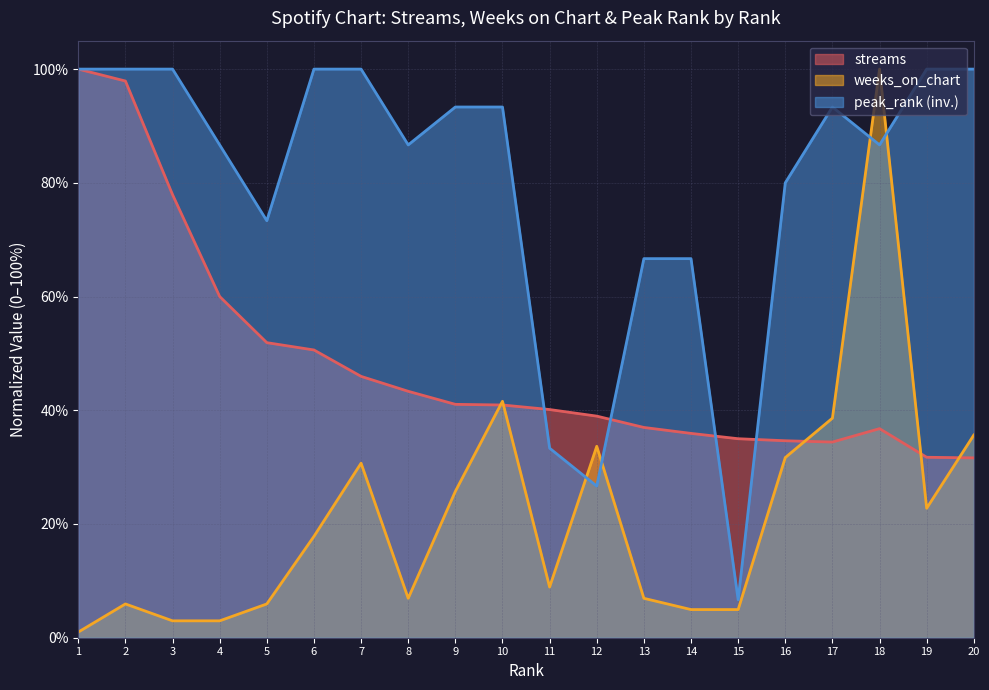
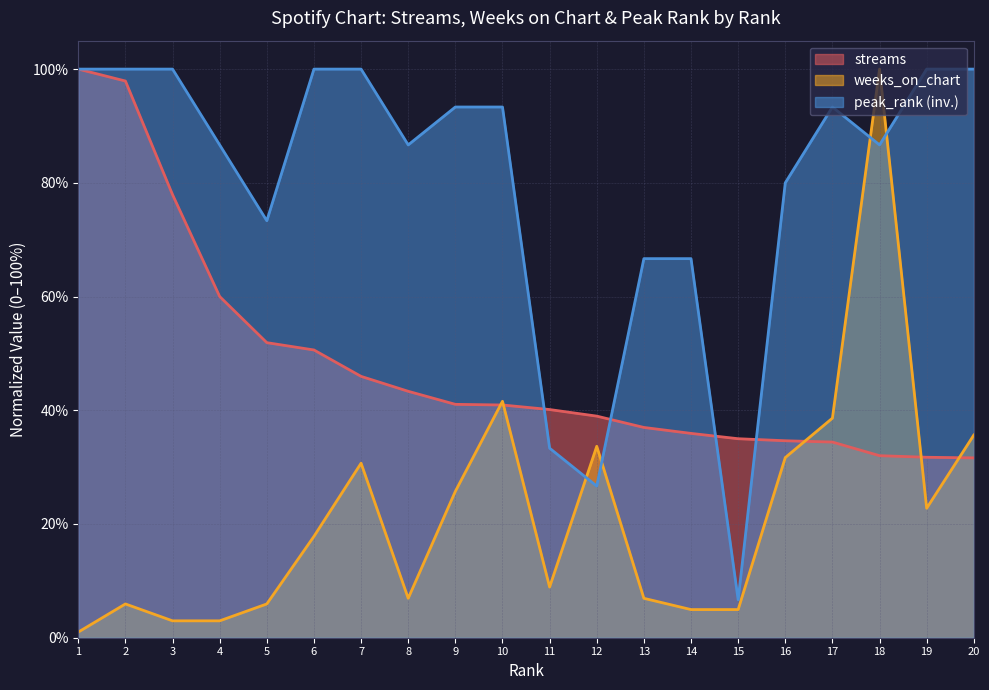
streams, 18: 37% -> 32%
